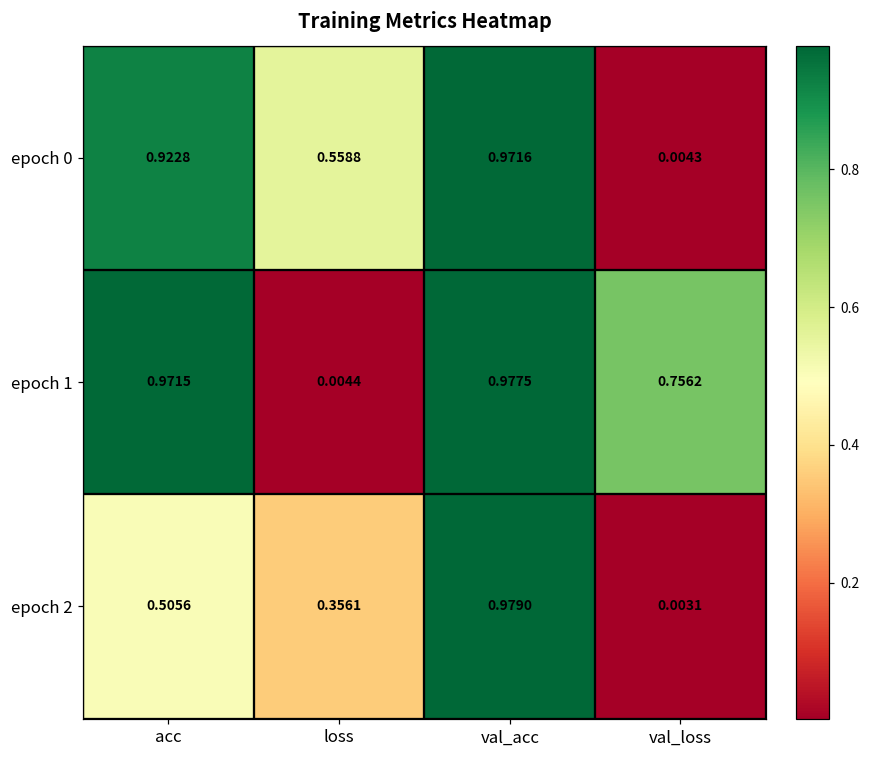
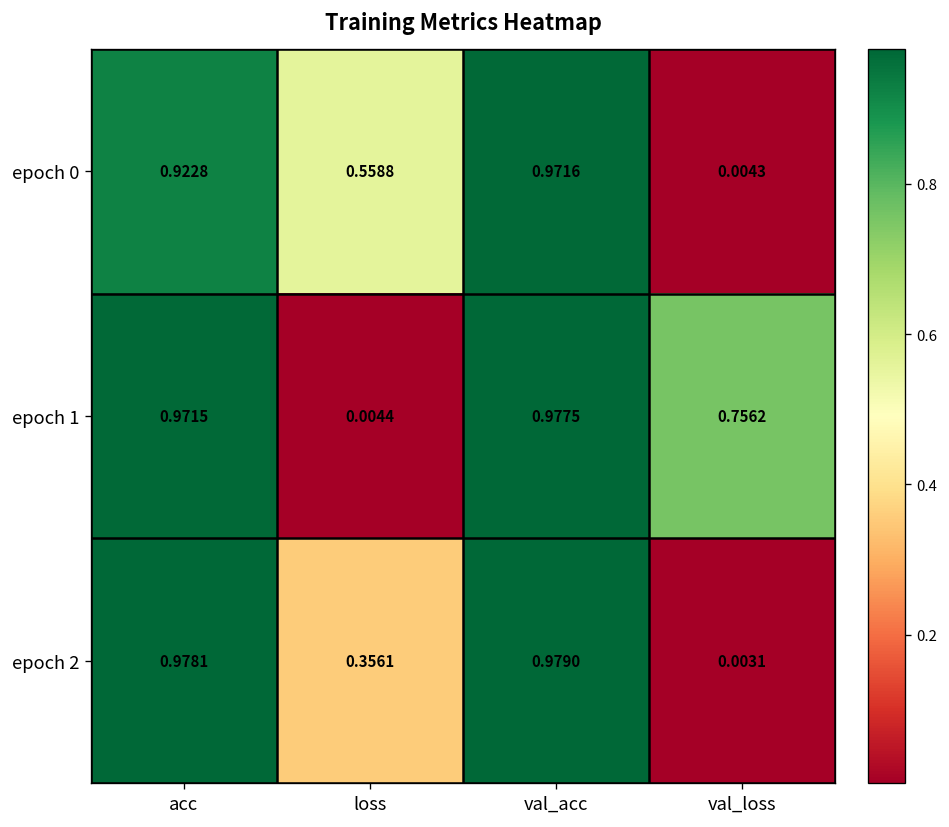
epoch 2, acc: 0.5056 -> 0.9781
